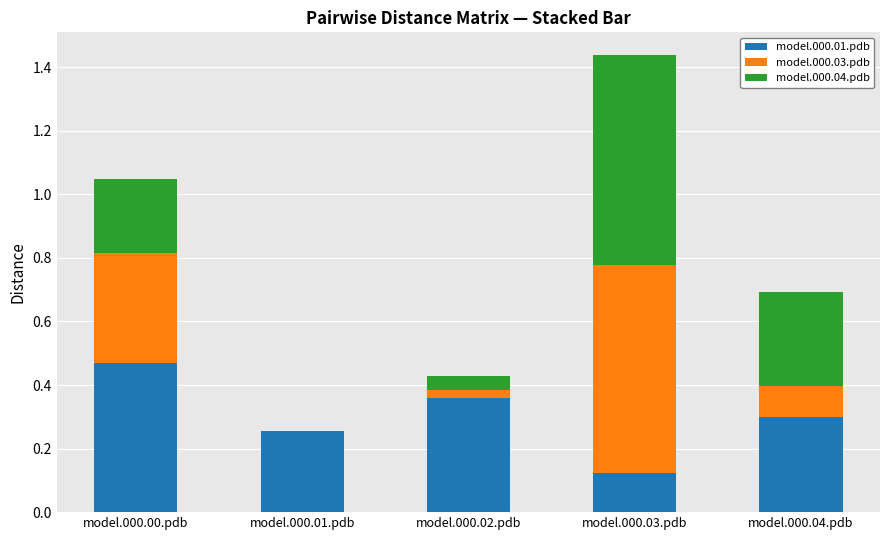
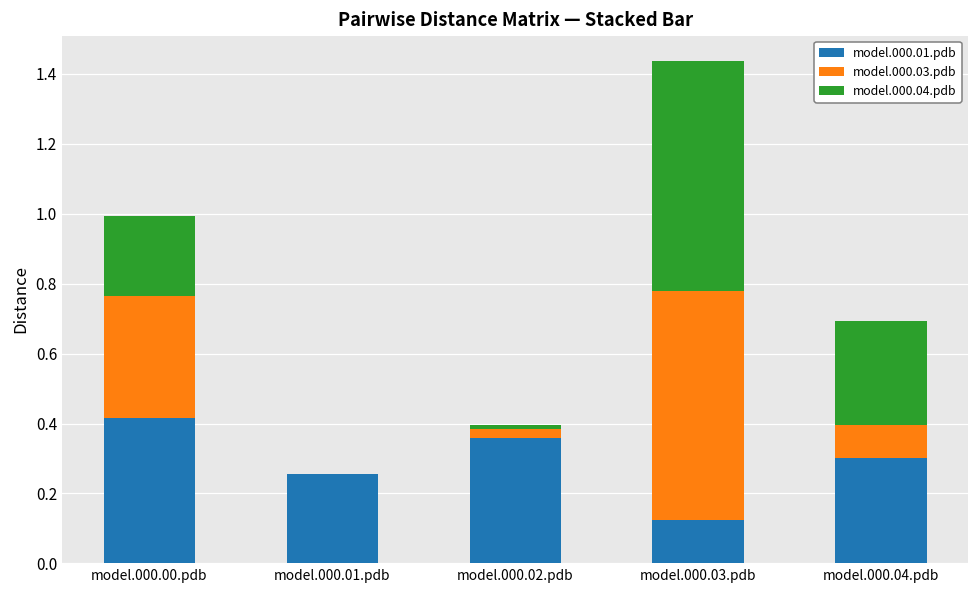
model.000.01.pdb, model.000.00.pdb: 0.47 -> 0.42
model.000.04.pdb, model.000.02.pdb: 0.05 -> 0.01
